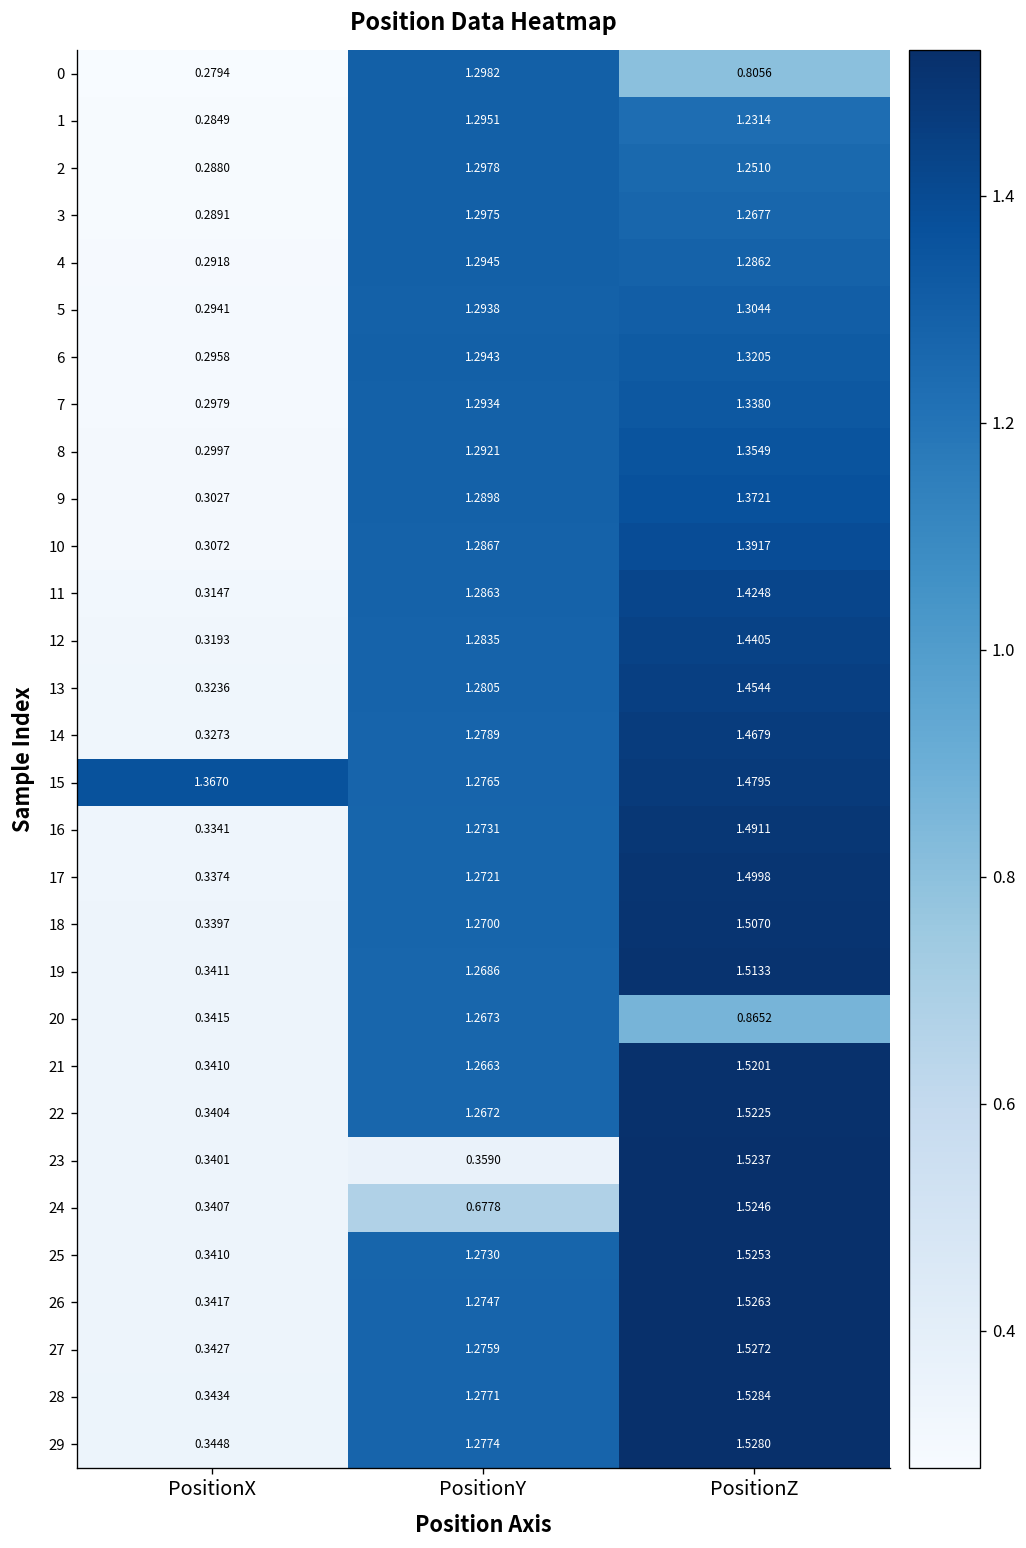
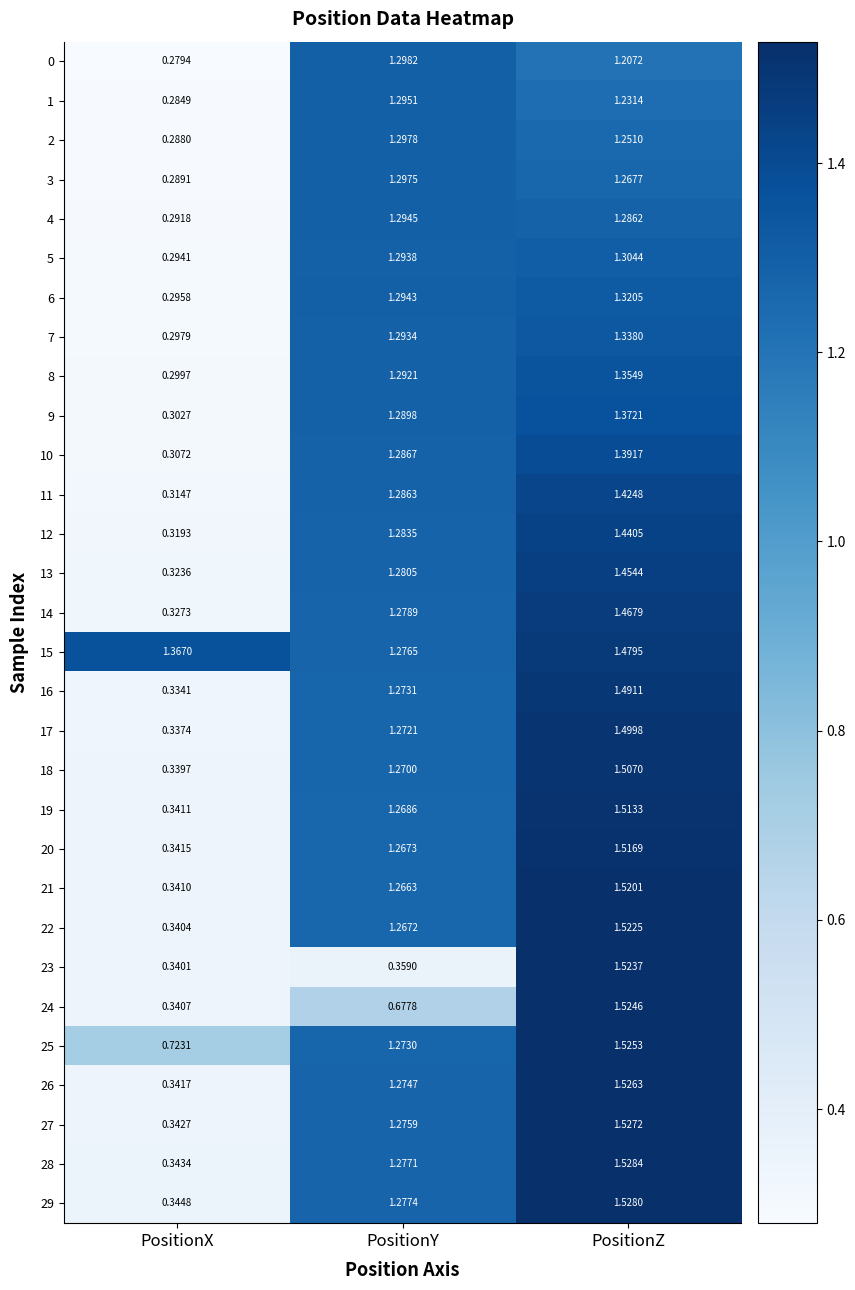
0, PositionZ: 0.8056 -> 1.2072
20, PositionZ: 0.8652 -> 1.5169
25, PositionX: 0.3410 -> 0.7231
